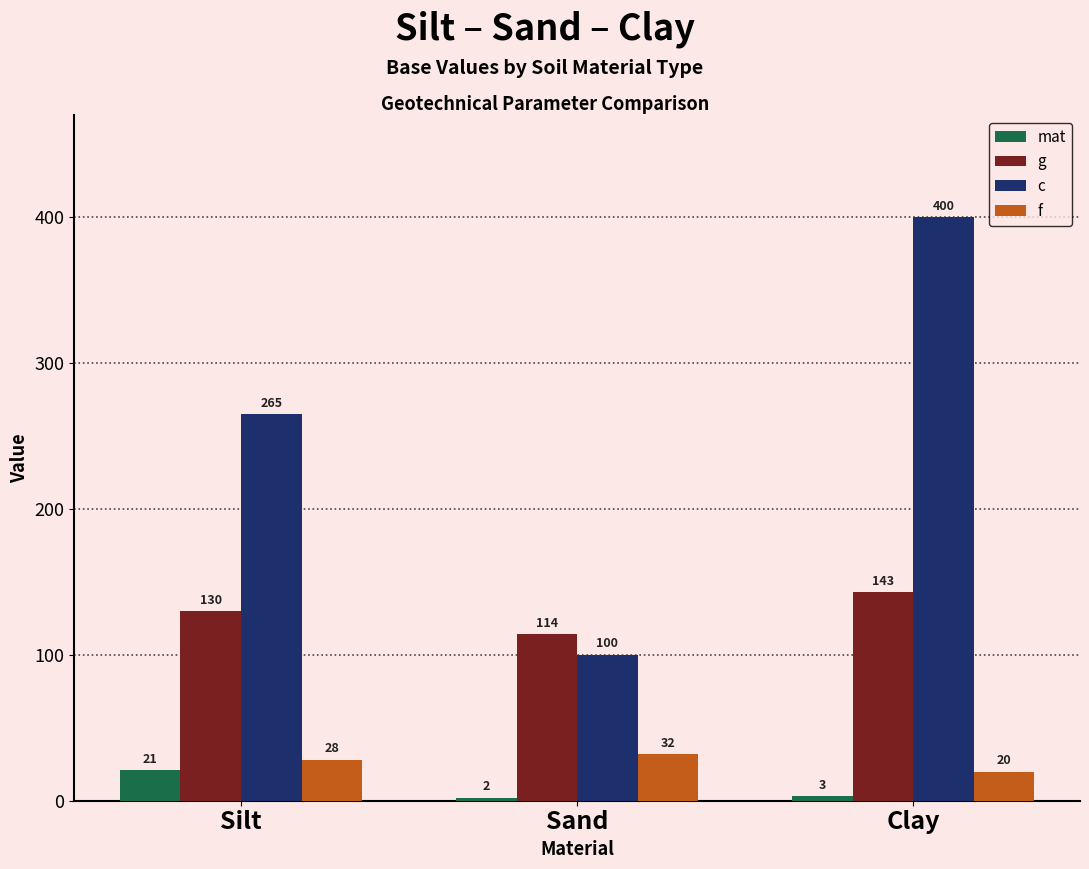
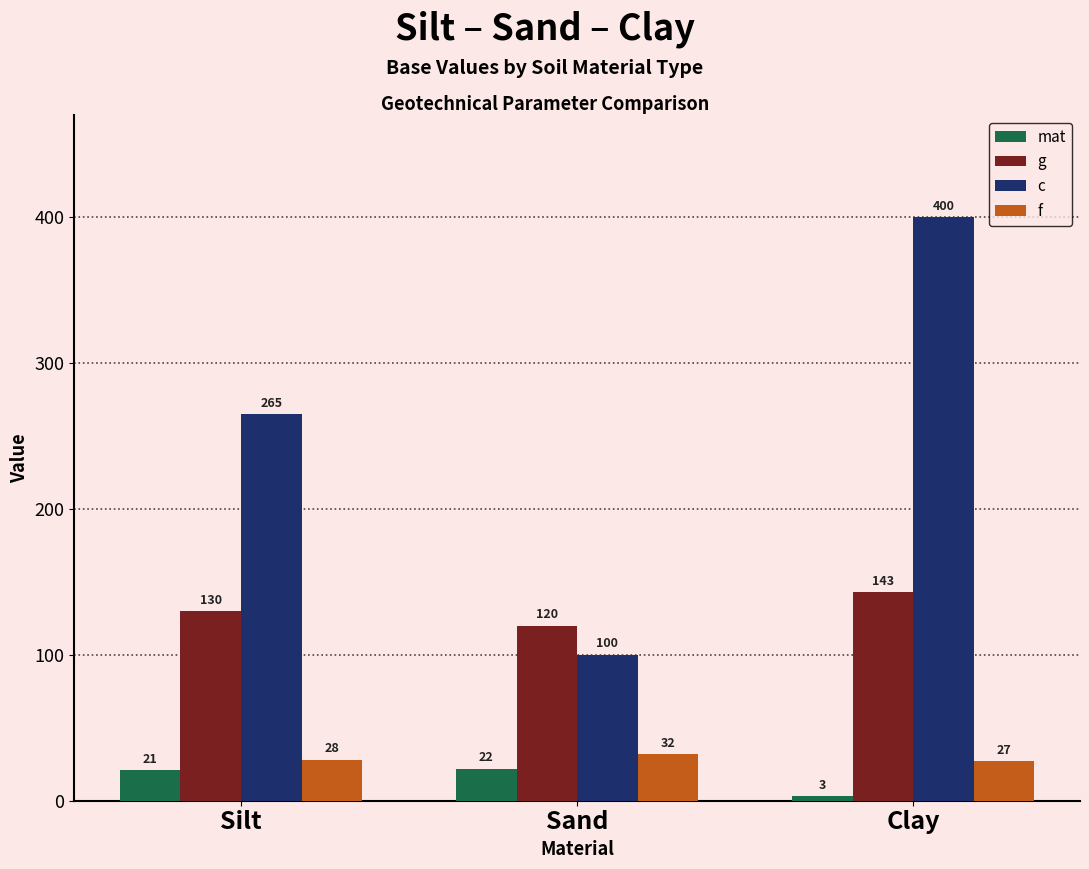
mat, Sand: 2 -> 22
g, Sand: 114 -> 120
f, Clay: 20 -> 27
